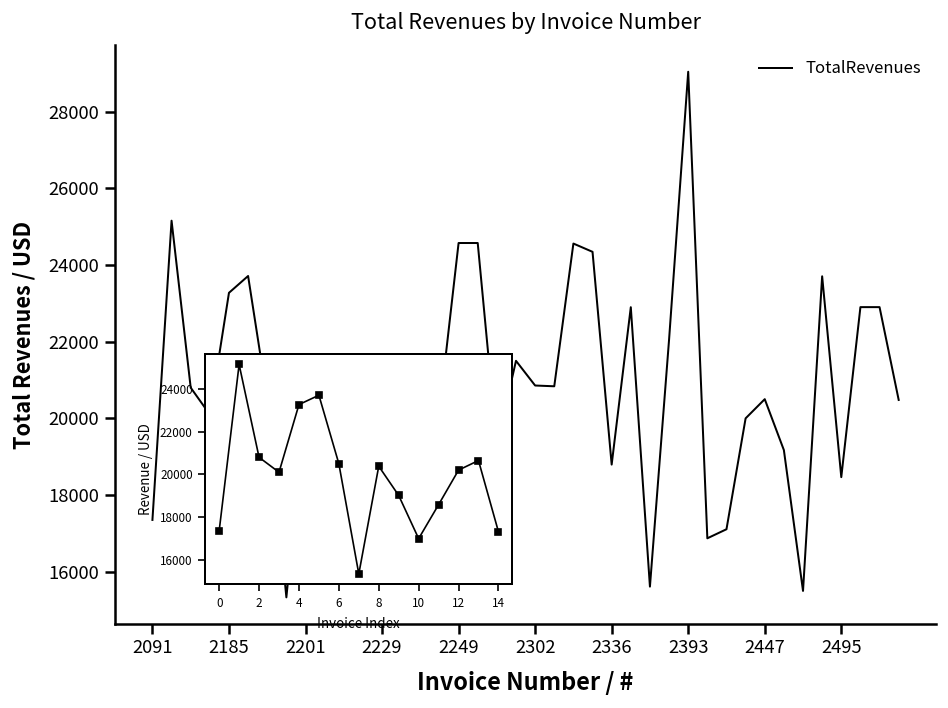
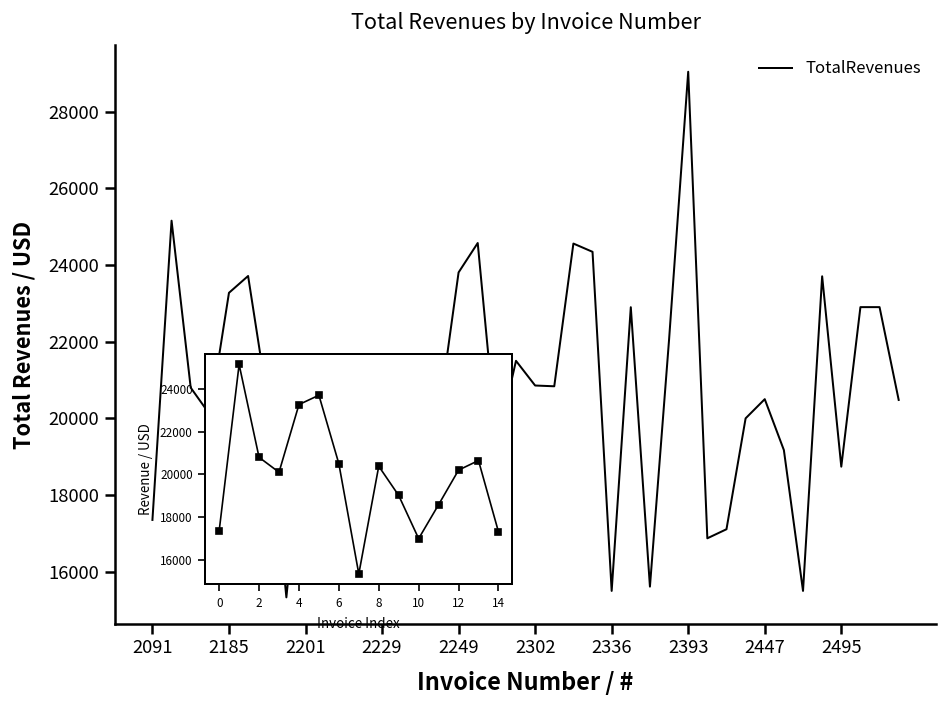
Total Revenues by Invoice Number, 2249: 24600 -> 23800
Total Revenues by Invoice Number, 2336: 18800 -> 15500
Total Revenues by Invoice Number, 2495: 18500 -> 18700
